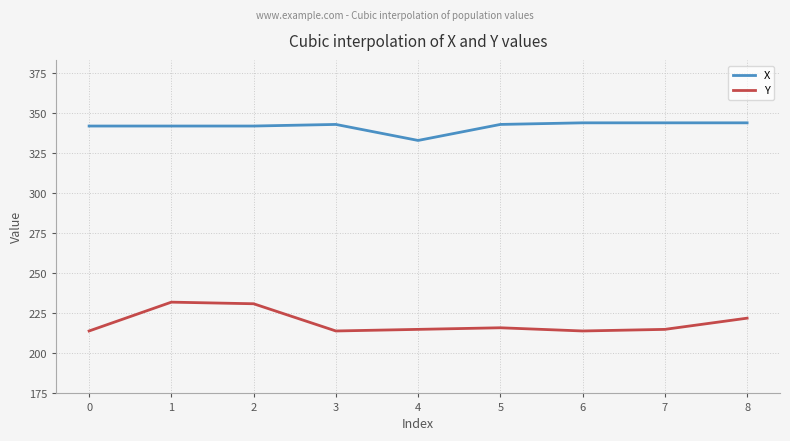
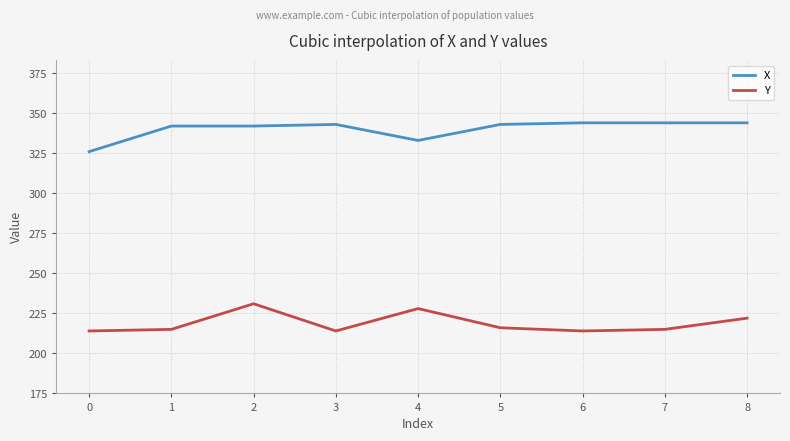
X, 0: 342 -> 326
Y, 1: 232 -> 215
Y, 4: 215 -> 228
